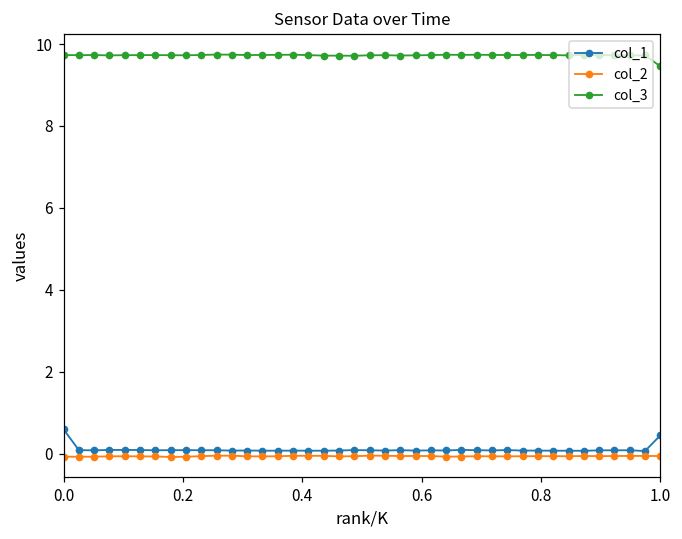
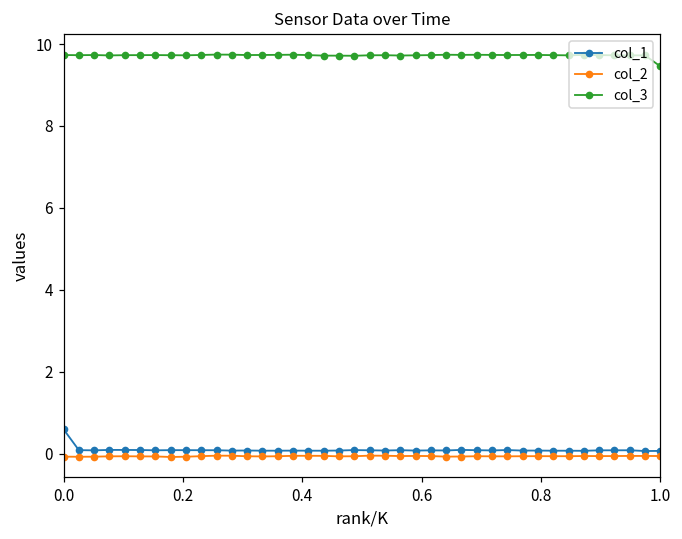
col_1, 1.0: 0.5 -> 0.1
